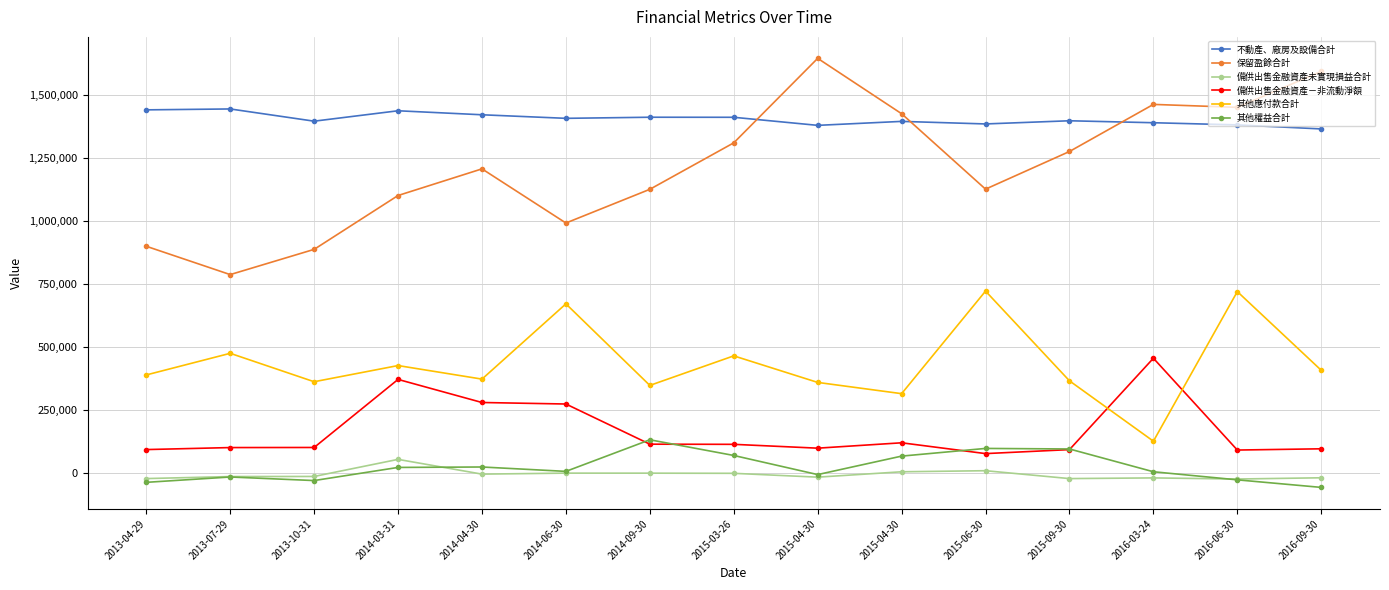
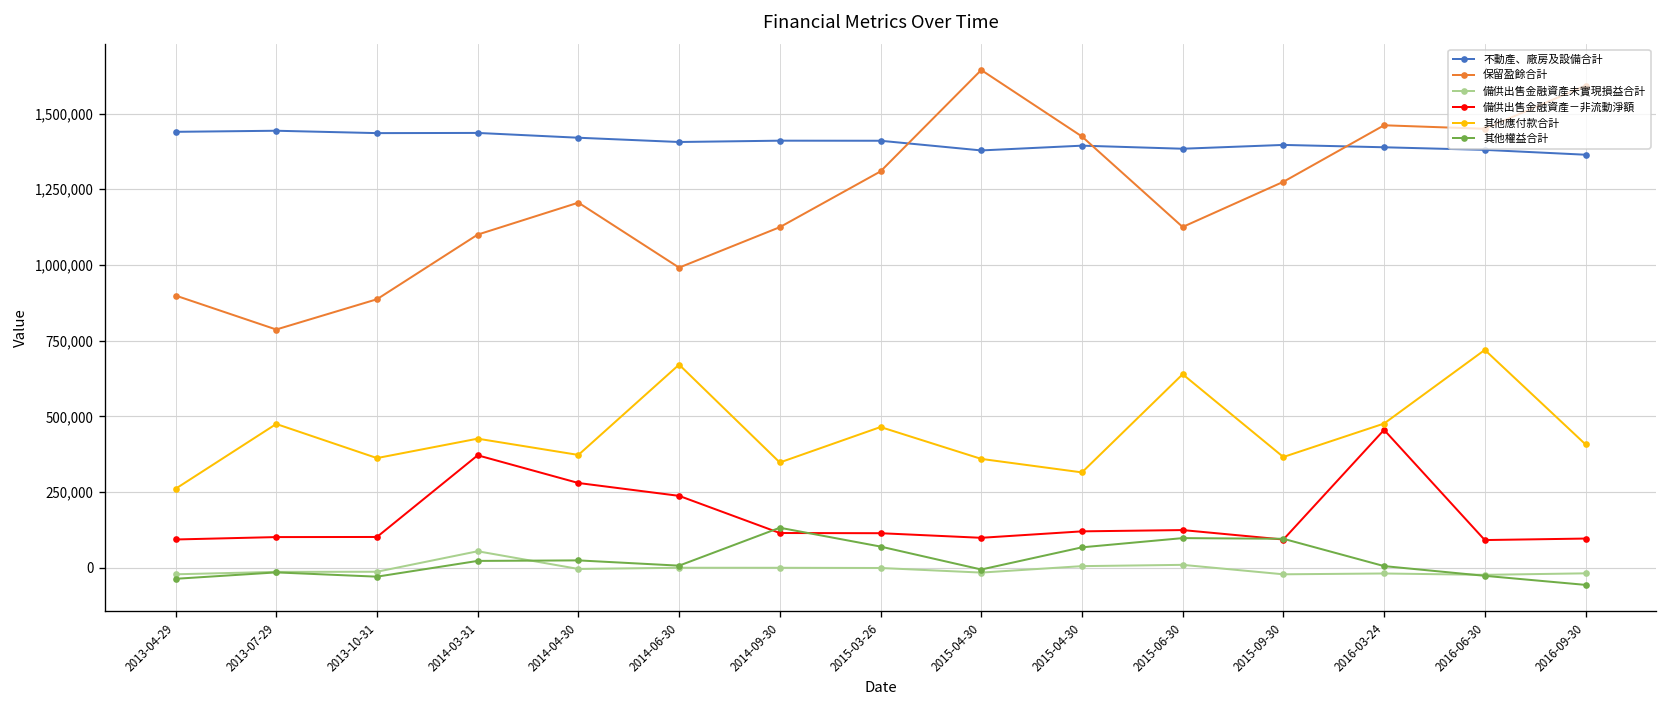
其他應付款合計, 2013-04-29: 390,000 -> 260,000
不動產、廠房及設備合計, 2013-10-31: 1,390,000 -> 1,440,000
備供出售金融資產－非流動淨額, 2014-06-30: 270,000 -> 240,000
備供出售金融資產－非流動淨額, 2015-06-30: 80,000 -> 120,000
其他應付款合計, 2015-06-30: 720,000 -> 640,000
其他應付款合計, 2016-03-24: 130,000 -> 480,000
